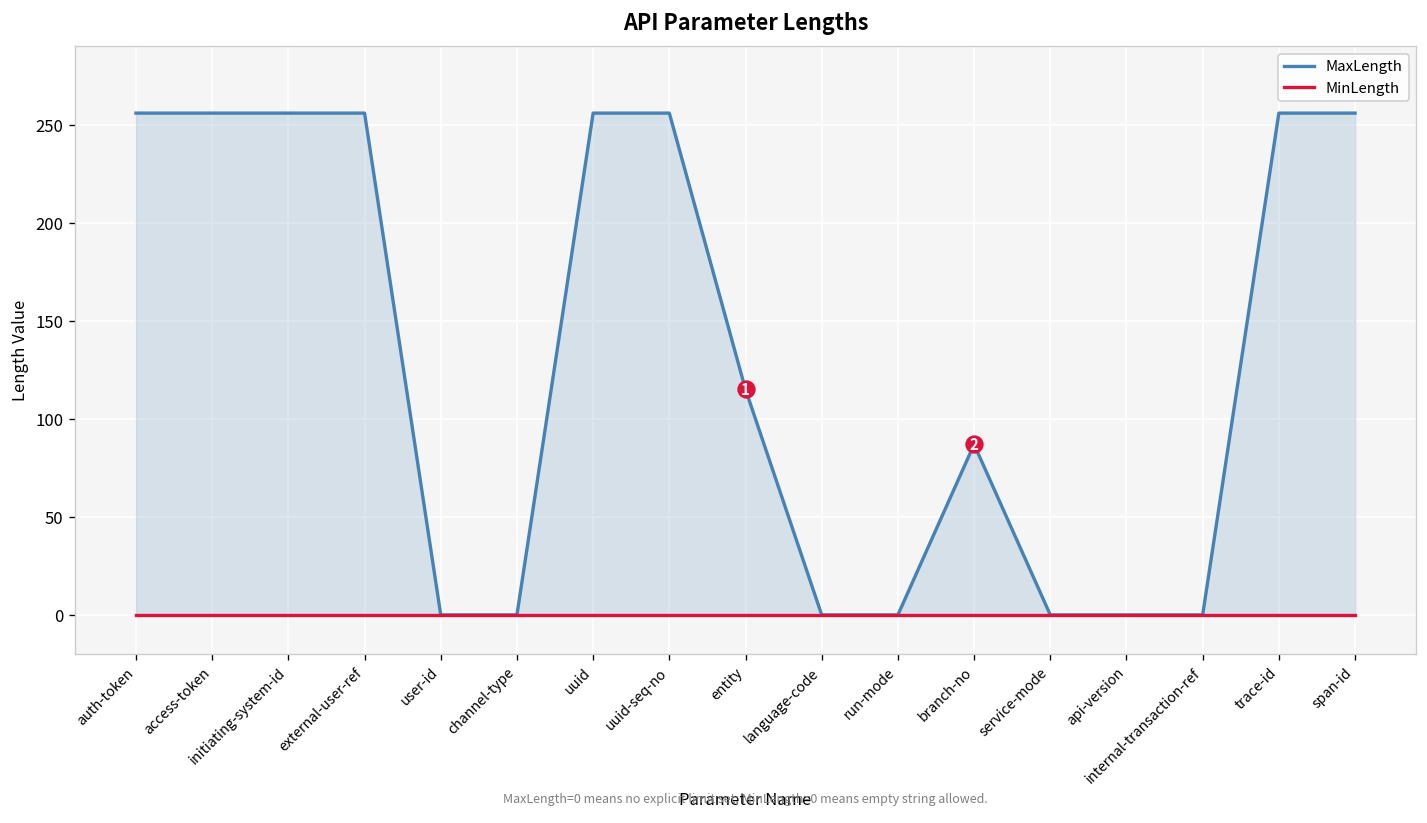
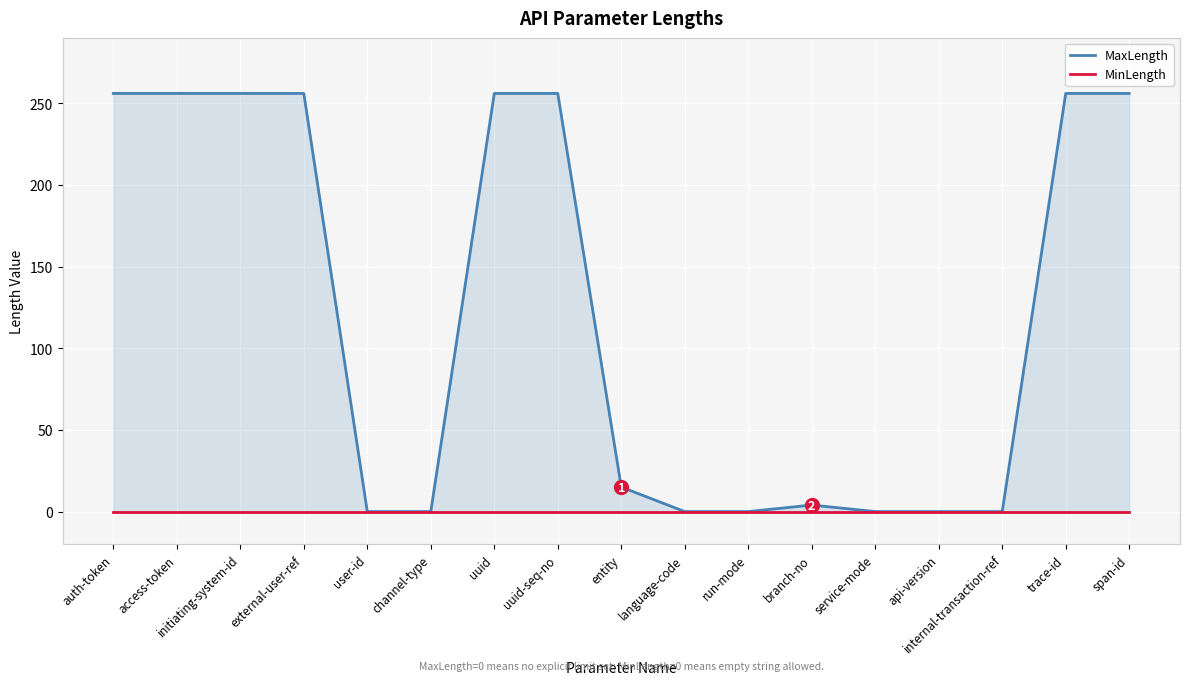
MaxLength, entity: 115 -> 15
MaxLength, branch-no: 87 -> 4
